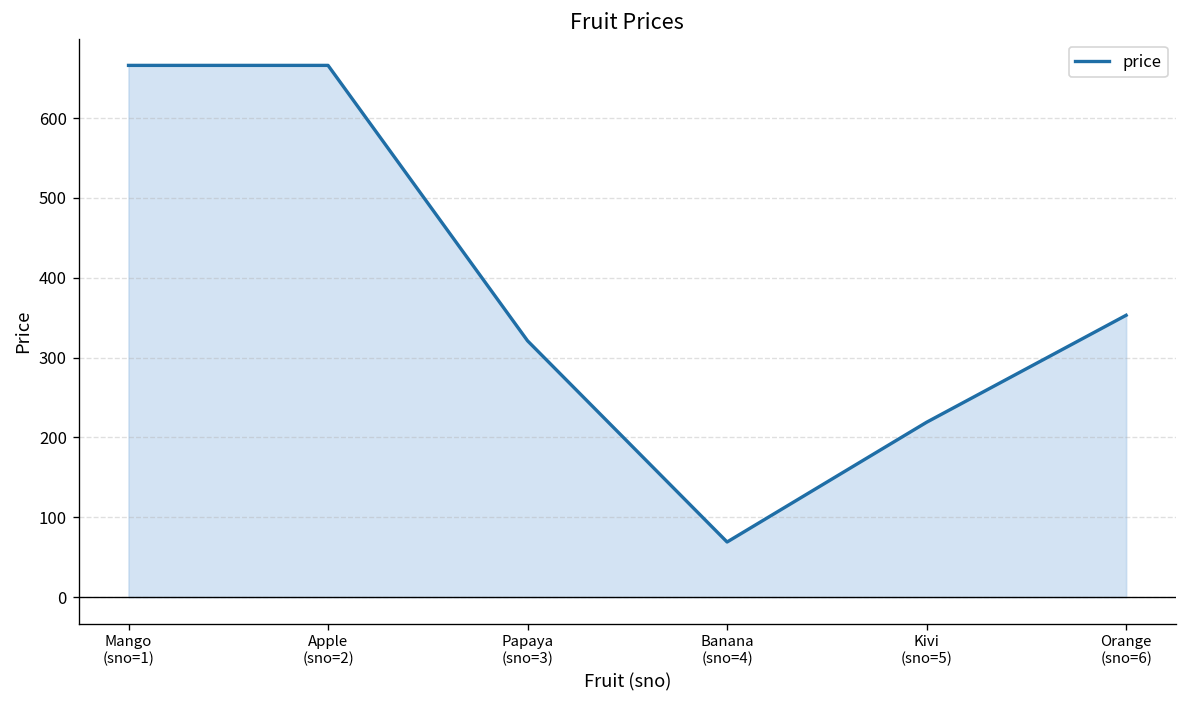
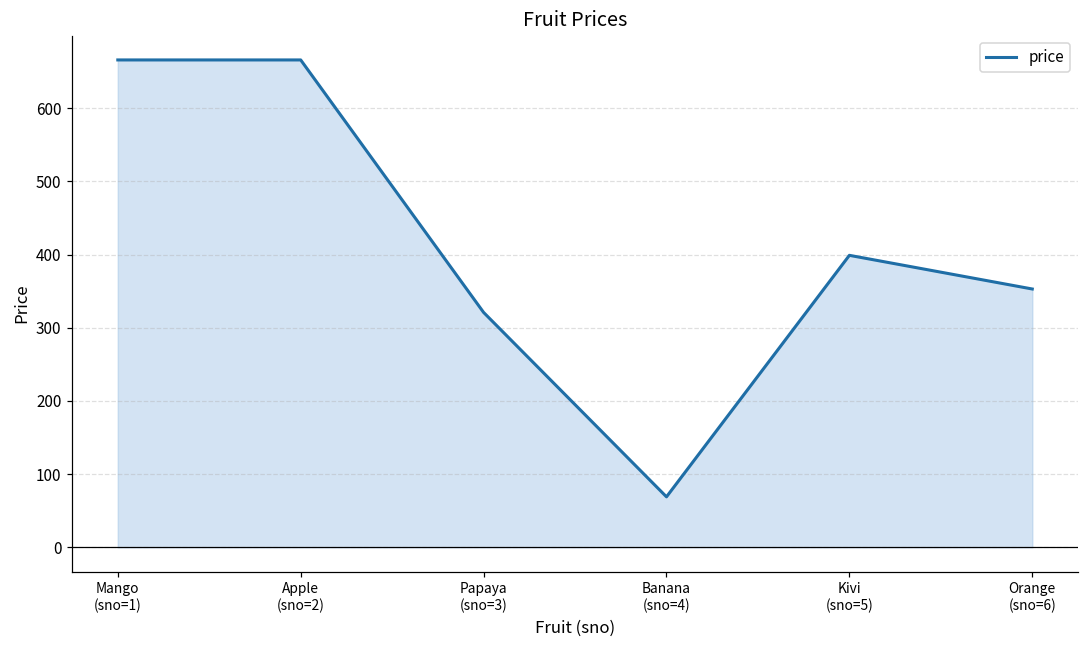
Kivi (sno=5): 220 -> 400
